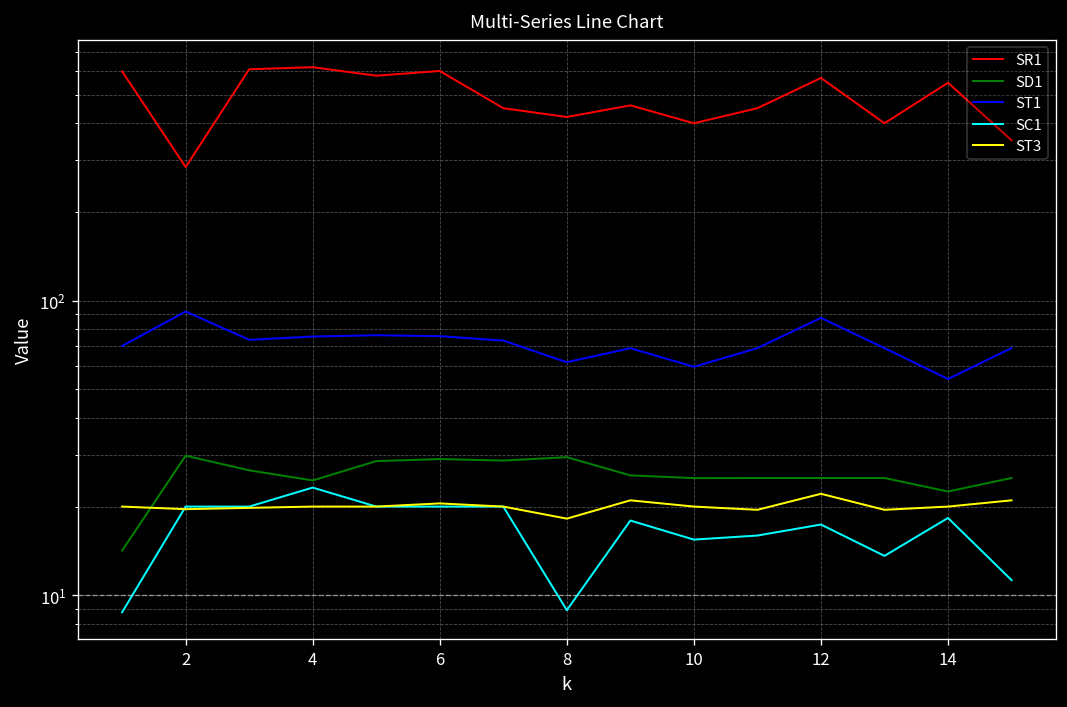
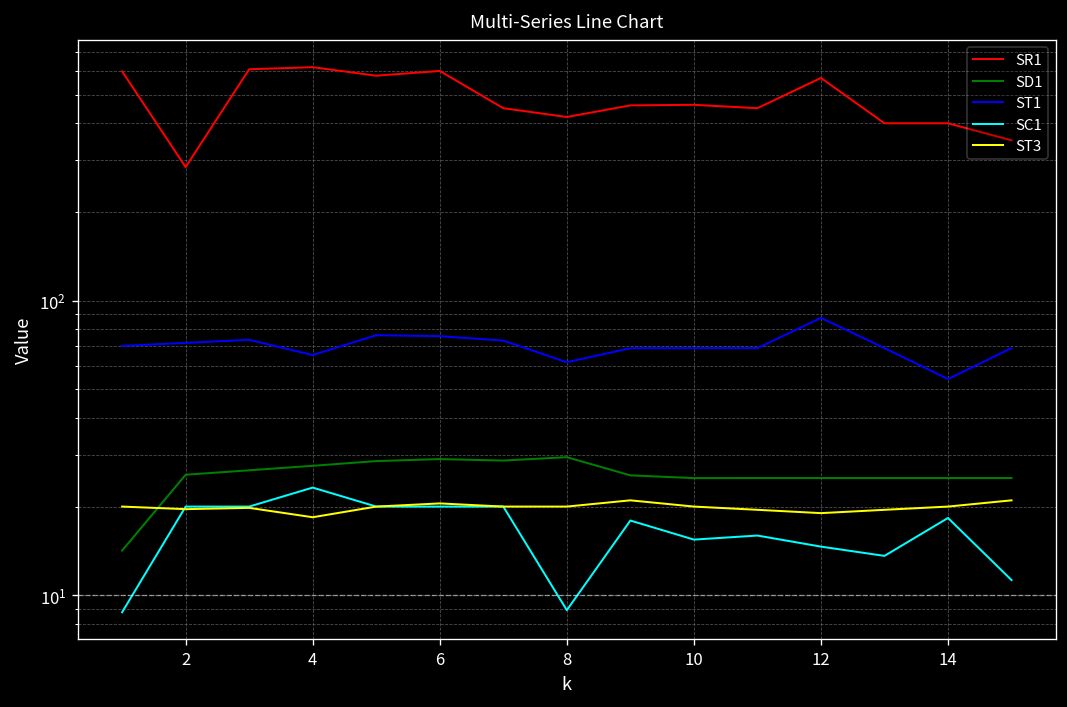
SD1, 2: 30 -> 26
ST1, 2: 92 -> 72
SD1, 4: 25 -> 28
ST1, 4: 76 -> 65
ST3, 4: 20 -> 18
ST3, 8: 18 -> 20
SR1, 10: 400 -> 460
ST1, 10: 60 -> 69
SC1, 12: 17 -> 15
ST3, 12: 22 -> 19
SR1, 14: 550 -> 400
SD1, 14: 23 -> 25
